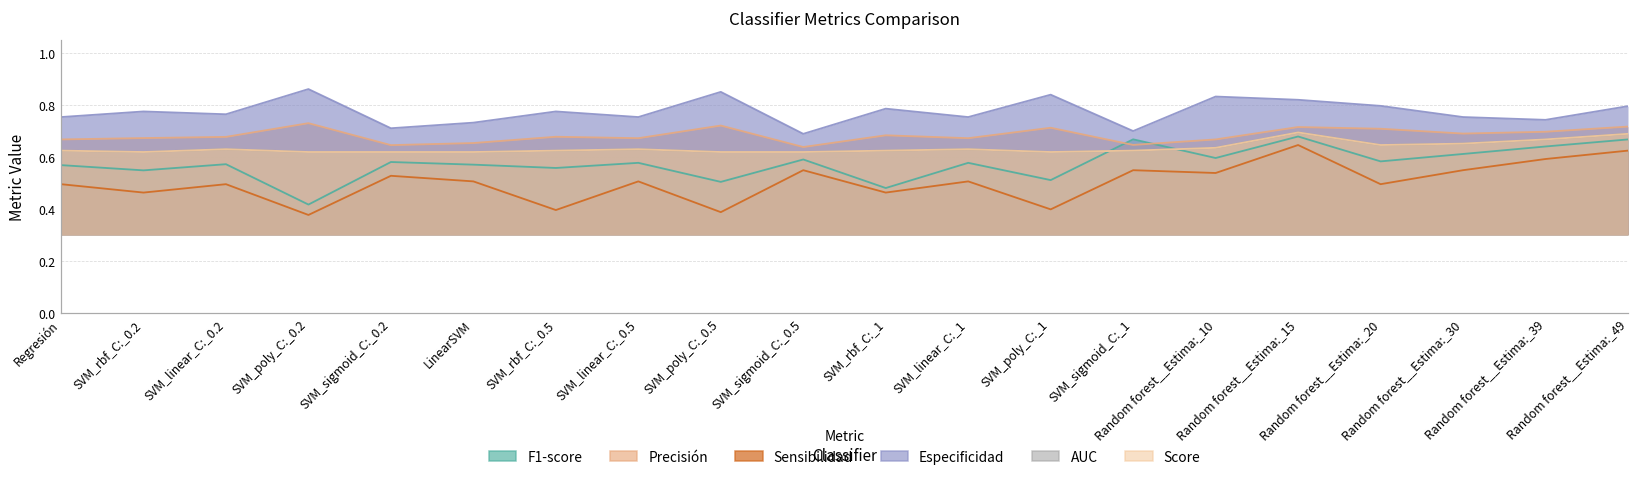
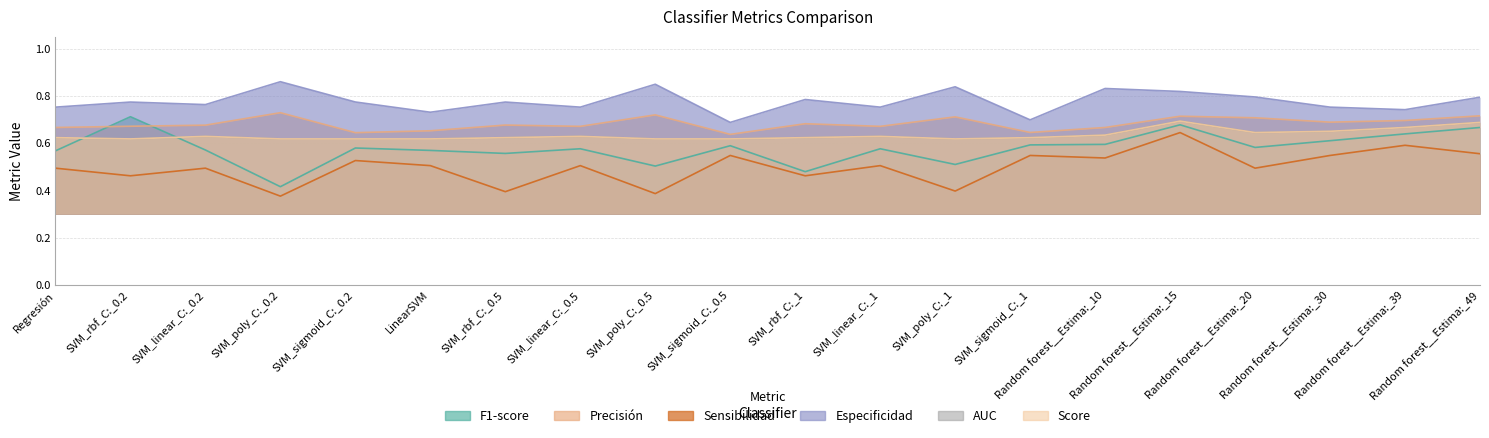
F1-score, SVM_rbf_C:_0.2: 0.55 -> 0.71
Especificidad, SVM_sigmoid_C:_0.2: 0.71 -> 0.77
F1-score, SVM_sigmoid_C:_1: 0.67 -> 0.59
Sensibilidad, Random forest__Estima:_49: 0.62 -> 0.56
